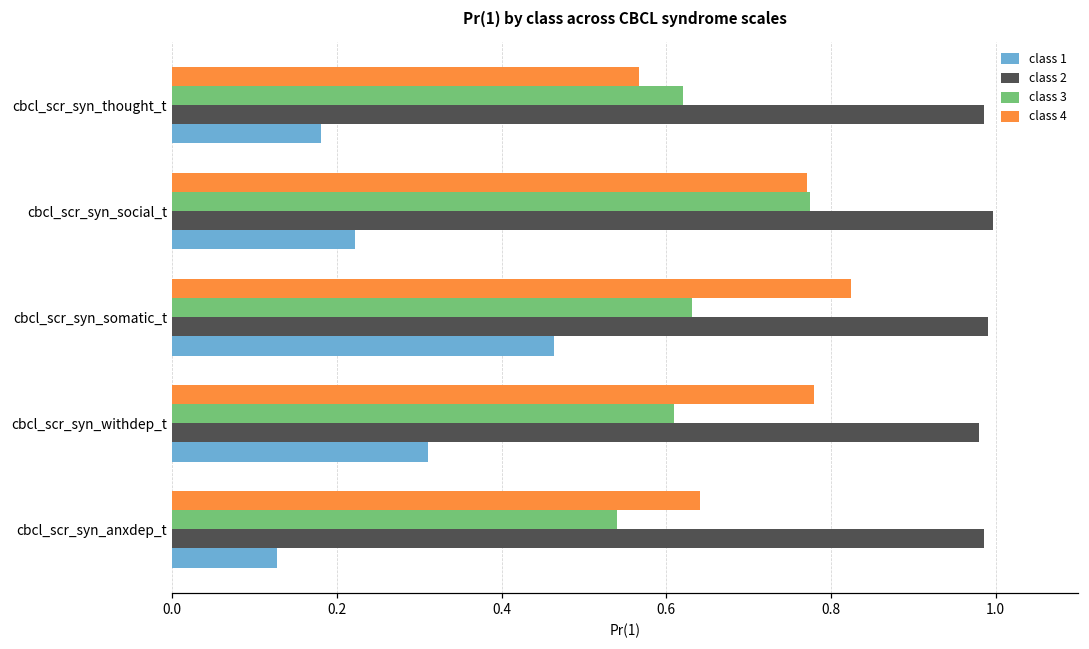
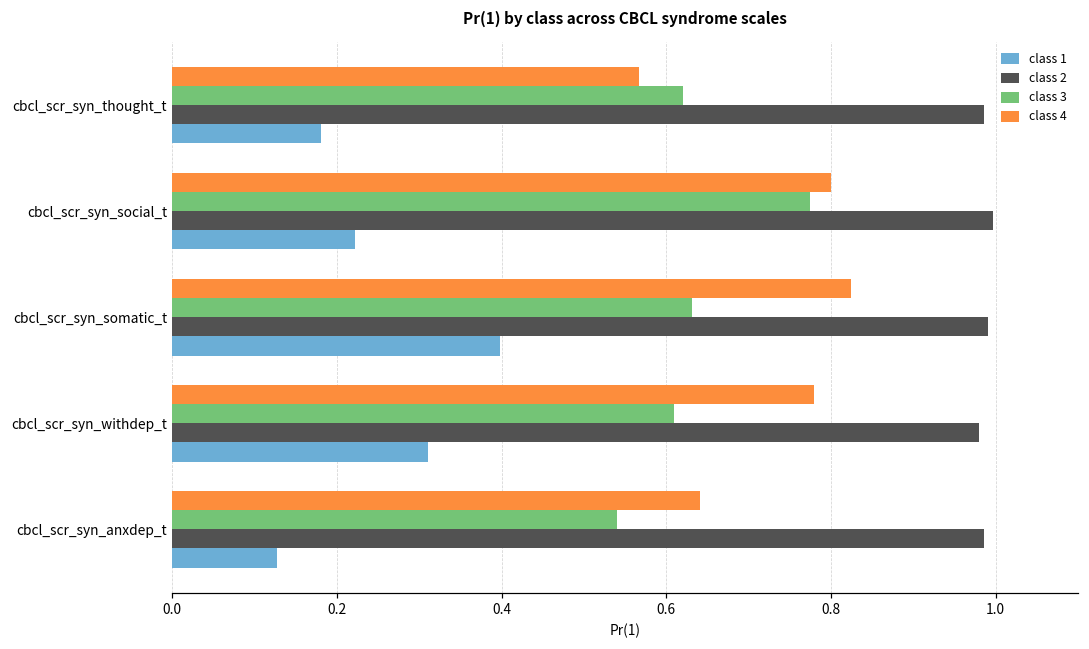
class 4, cbcl_scr_syn_social_t: 0.77 -> 0.80
class 1, cbcl_scr_syn_somatic_t: 0.46 -> 0.40
